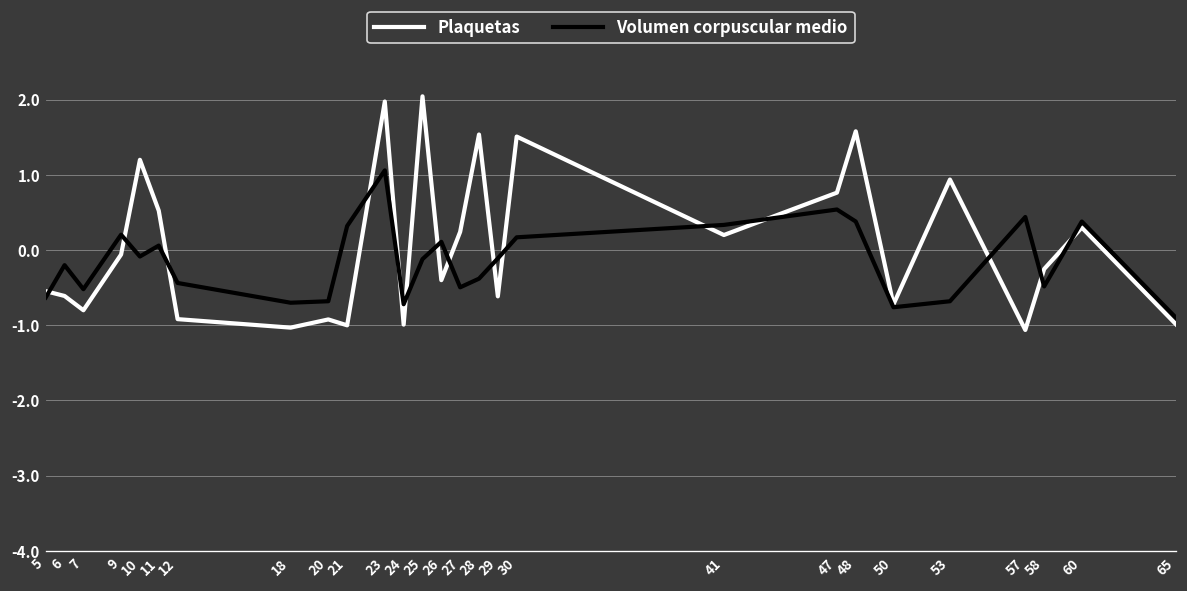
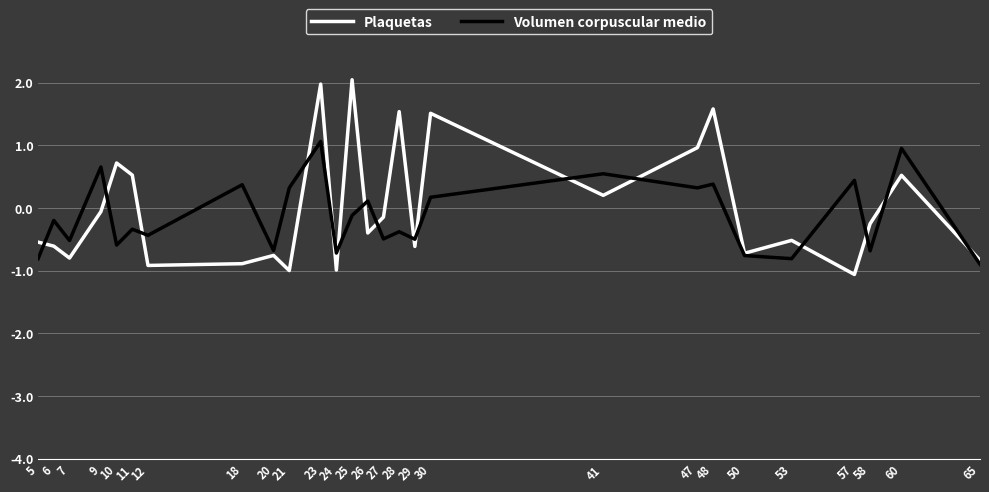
Volumen corpuscular medio, 5: -0.6 -> -0.8
Volumen corpuscular medio, 9: 0.2 -> 0.7
Plaquetas, 10: 1.2 -> 0.7
Volumen corpuscular medio, 10: -0.1 -> -0.6
Volumen corpuscular medio, 11: 0.1 -> -0.3
Plaquetas, 18: -1.0 -> -0.9
Volumen corpuscular medio, 18: -0.7 -> 0.4
Plaquetas, 20: -0.9 -> -0.8
Plaquetas, 27: 0.2 -> -0.1
Volumen corpuscular medio, 29: -0.1 -> -0.5
Volumen corpuscular medio, 41: 0.3 -> 0.5
Plaquetas, 47: 0.8 -> 1.0
Volumen corpuscular medio, 47: 0.5 -> 0.3
Plaquetas, 53: 0.9 -> -0.5
Volumen corpuscular medio, 53: -0.7 -> -0.8
Volumen corpuscular medio, 58: -0.5 -> -0.7
Plaquetas, 60: 0.3 -> 0.5
Volumen corpuscular medio, 60: 0.4 -> 1.0
Plaquetas, 65: -1.0 -> -0.8
